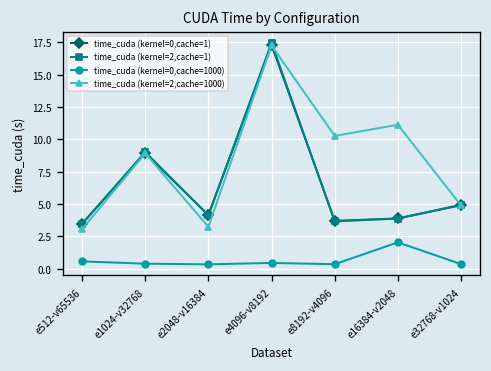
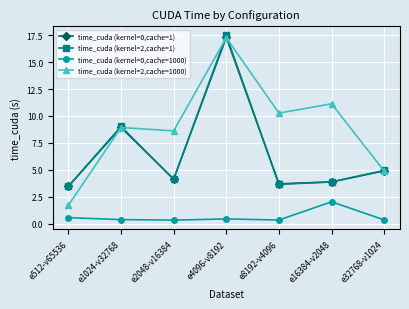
time_cuda (kernel=2,cache=1000), e512-v65536: 3.1 -> 1.7
time_cuda (kernel=2,cache=1000), e2048-v16384: 3.2 -> 8.6
